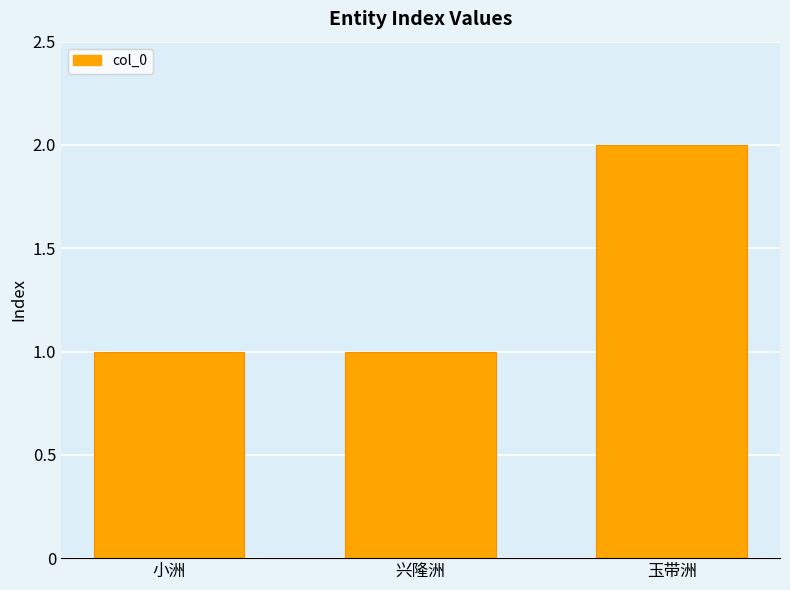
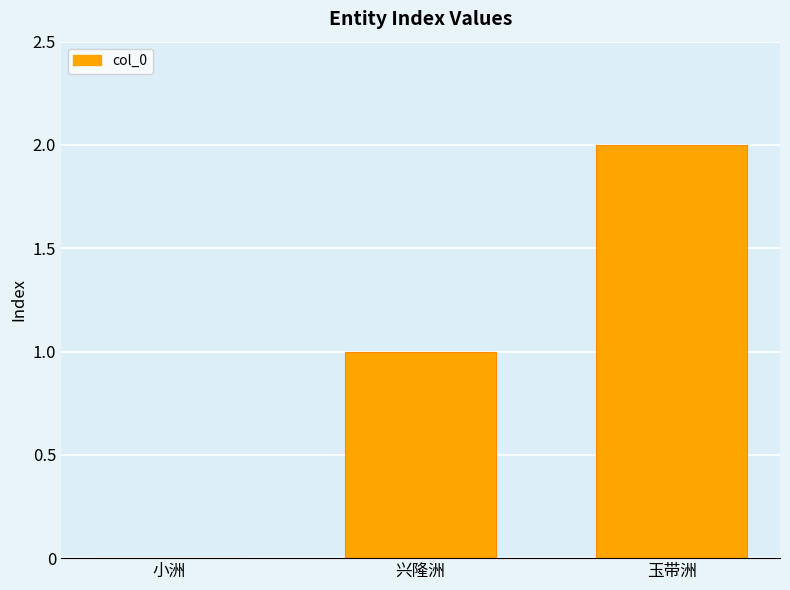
小洲: 1 -> 0
